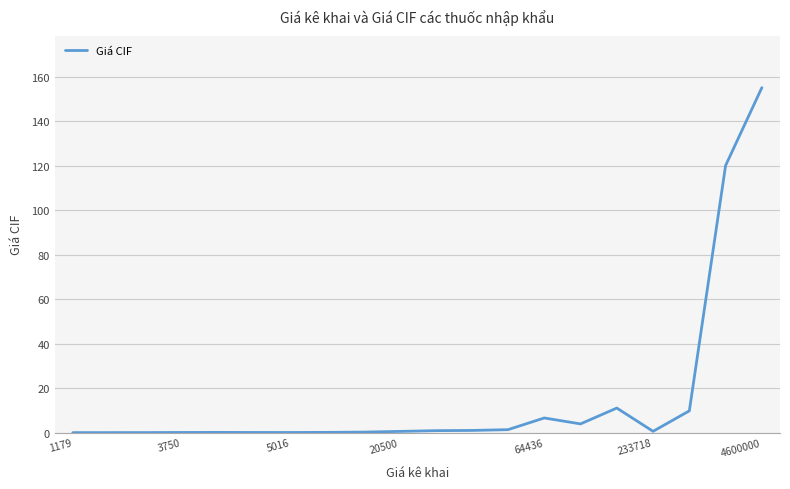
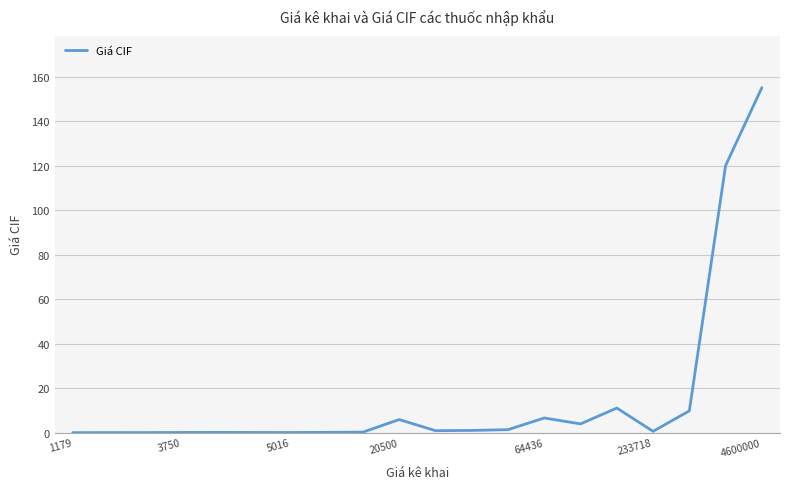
20500: 1 -> 6
